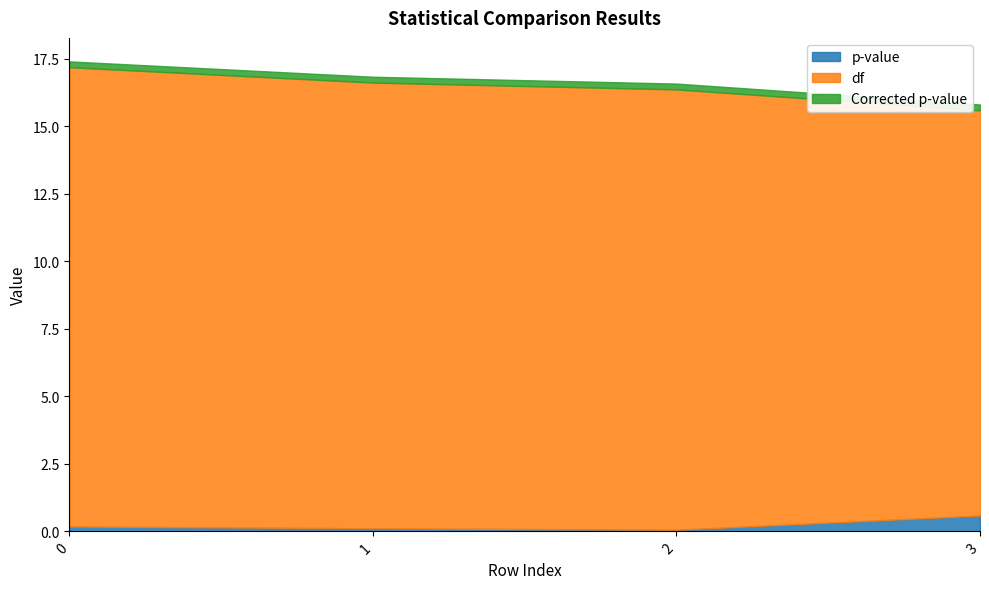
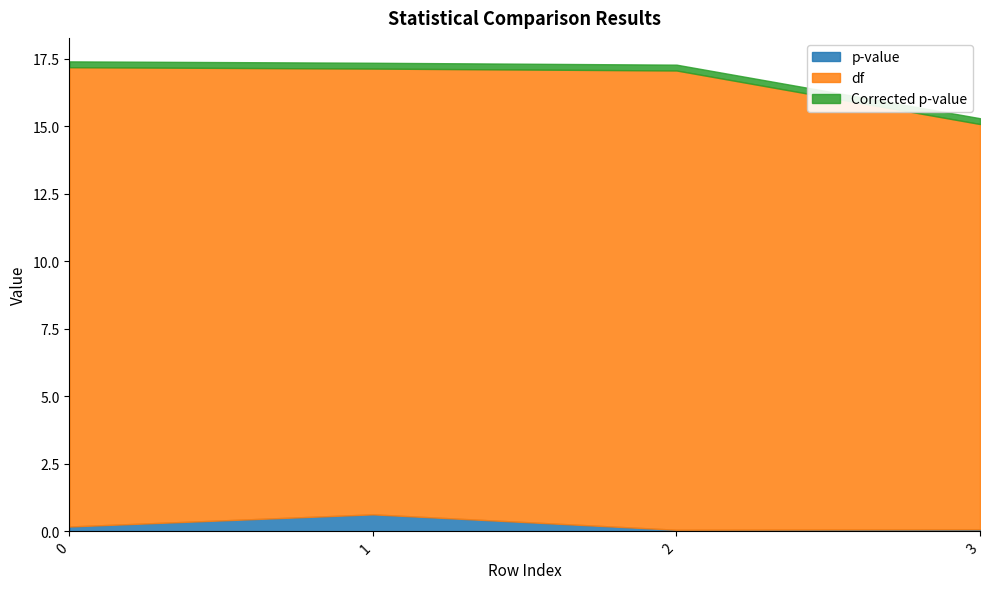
p-value, 1: 0.1 -> 0.6
df, 2: 16.3 -> 17.0
p-value, 3: 0.6 -> 0.1
